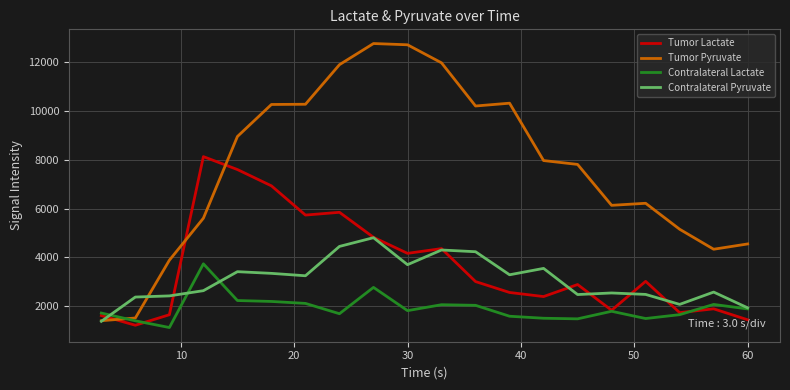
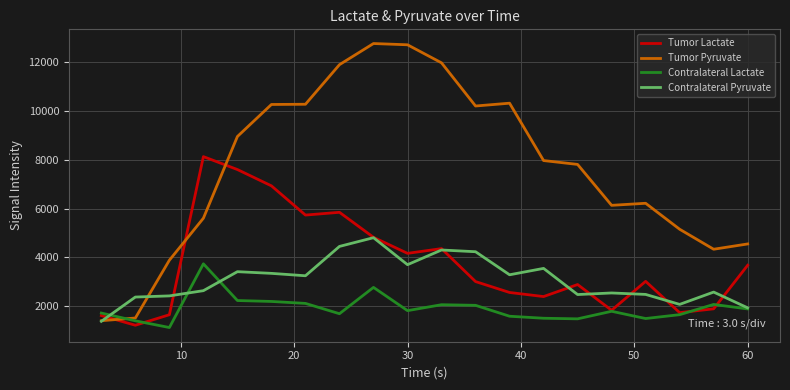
Tumor Lactate, 60: 1400 -> 3700
